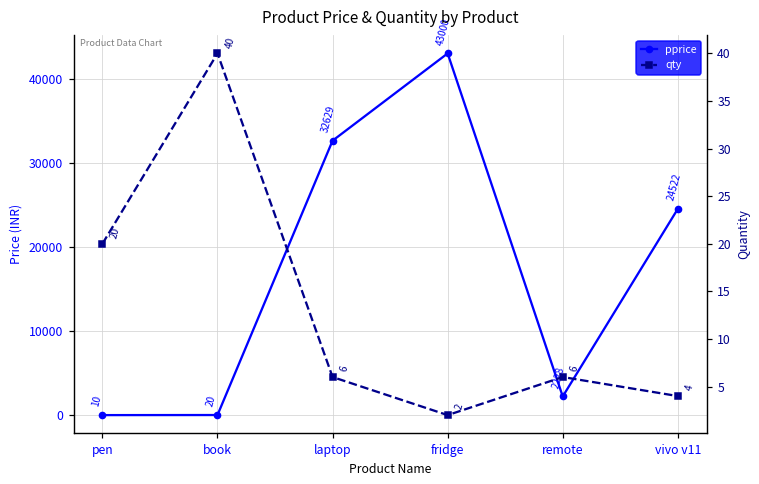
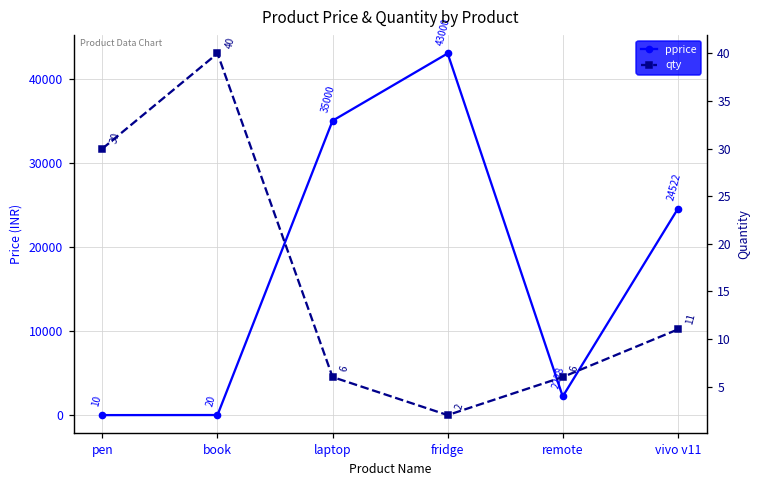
pprice, laptop: 32629 -> 35000
qty, pen: 20 -> 30
qty, vivo v11: 4 -> 11
